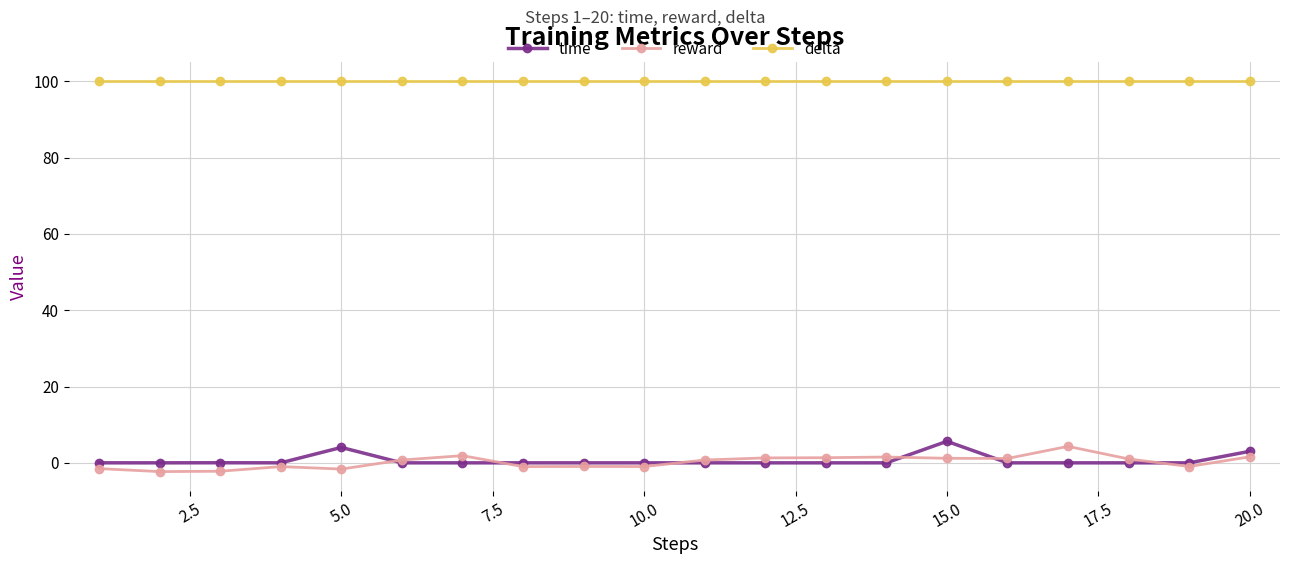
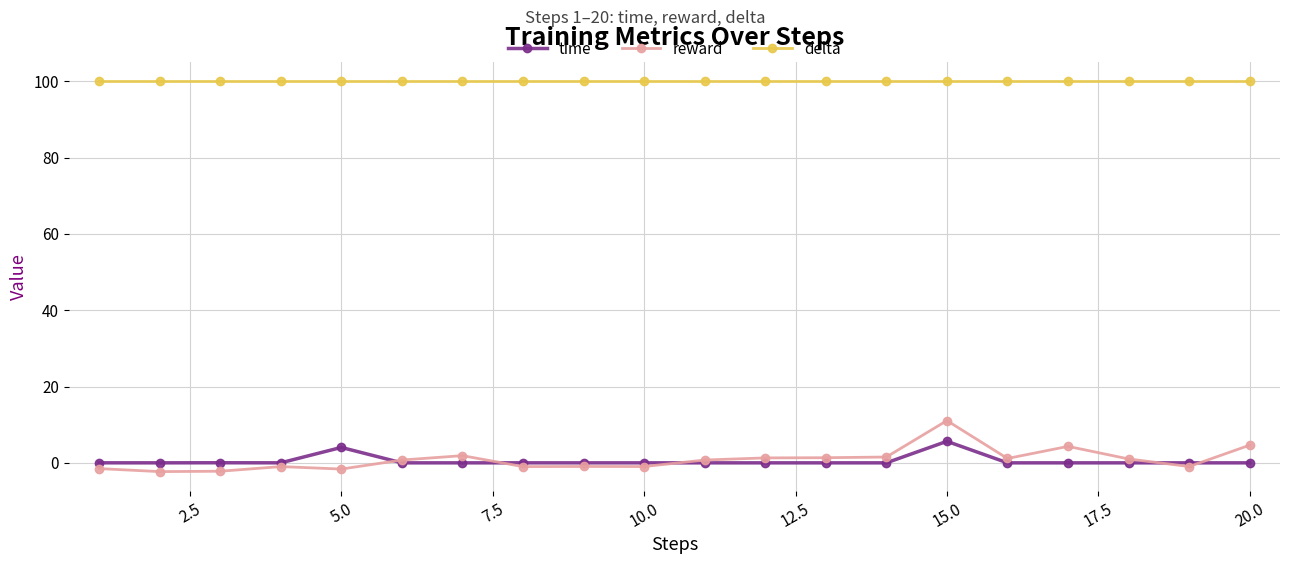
reward, 15.0: 1 -> 11
time, 20.0: 3 -> 0
reward, 20.0: 2 -> 5
